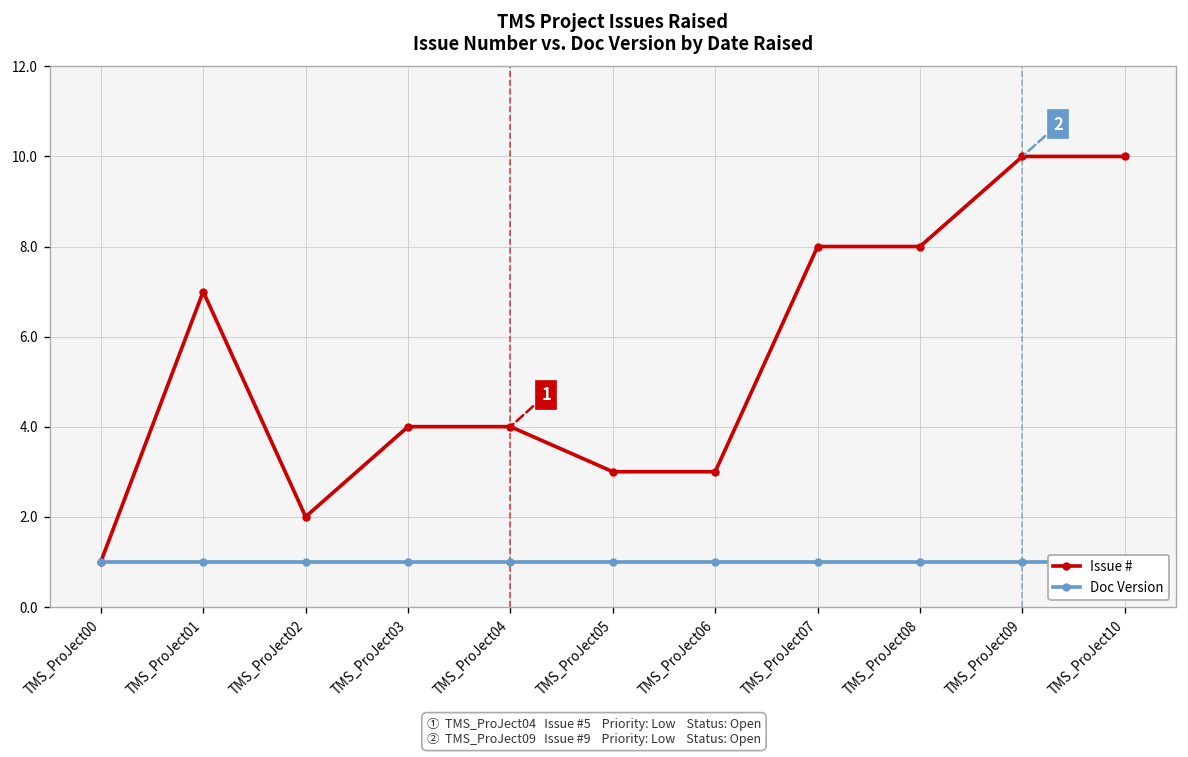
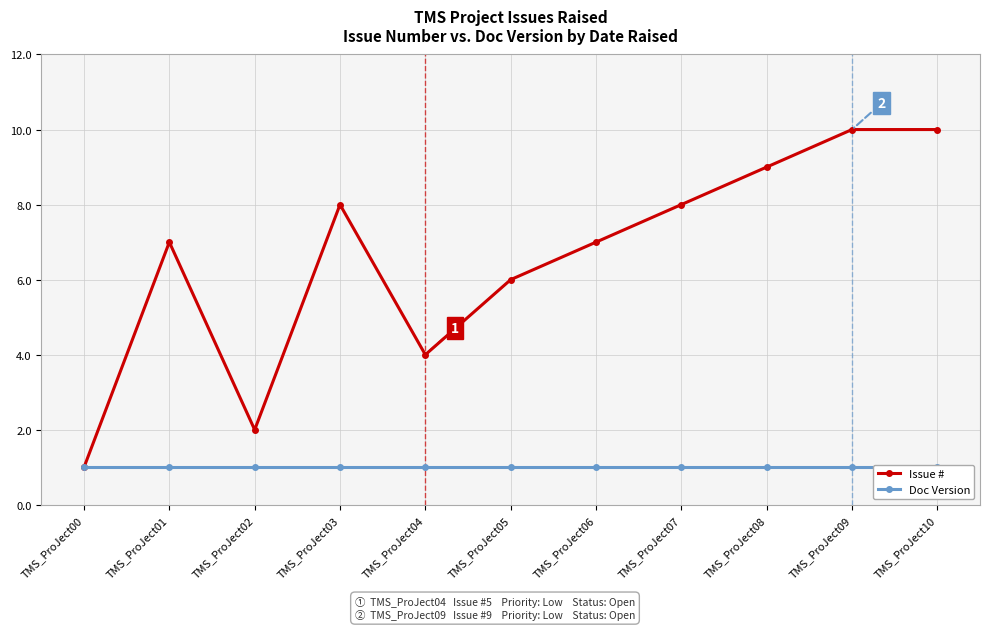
Issue #, TMS_ProJect03: 4 -> 8
Issue #, TMS_ProJect05: 3 -> 6
Issue #, TMS_ProJect06: 3 -> 7
Issue #, TMS_ProJect08: 8 -> 9
